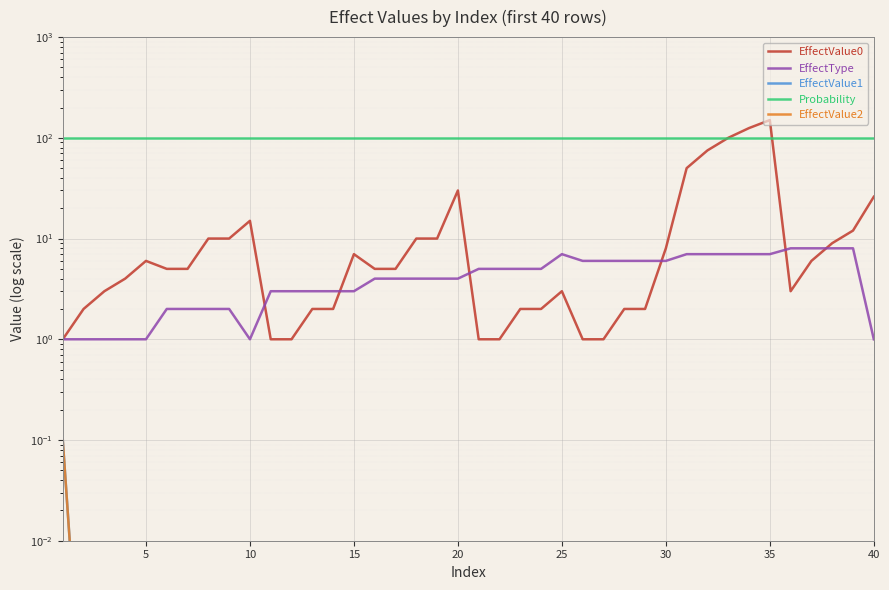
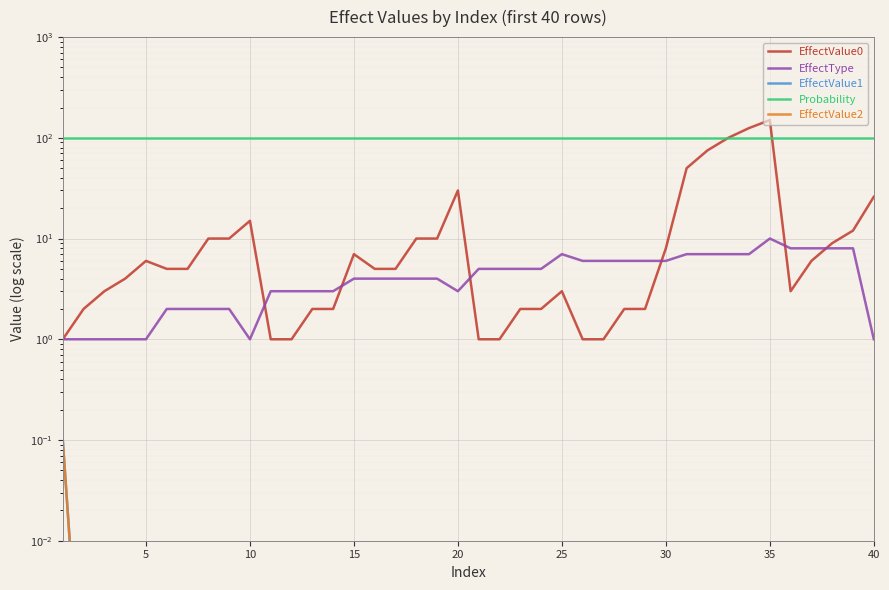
EffectType, 15: 3 -> 4
EffectType, 20: 4 -> 3
EffectType, 35: 7 -> 10
